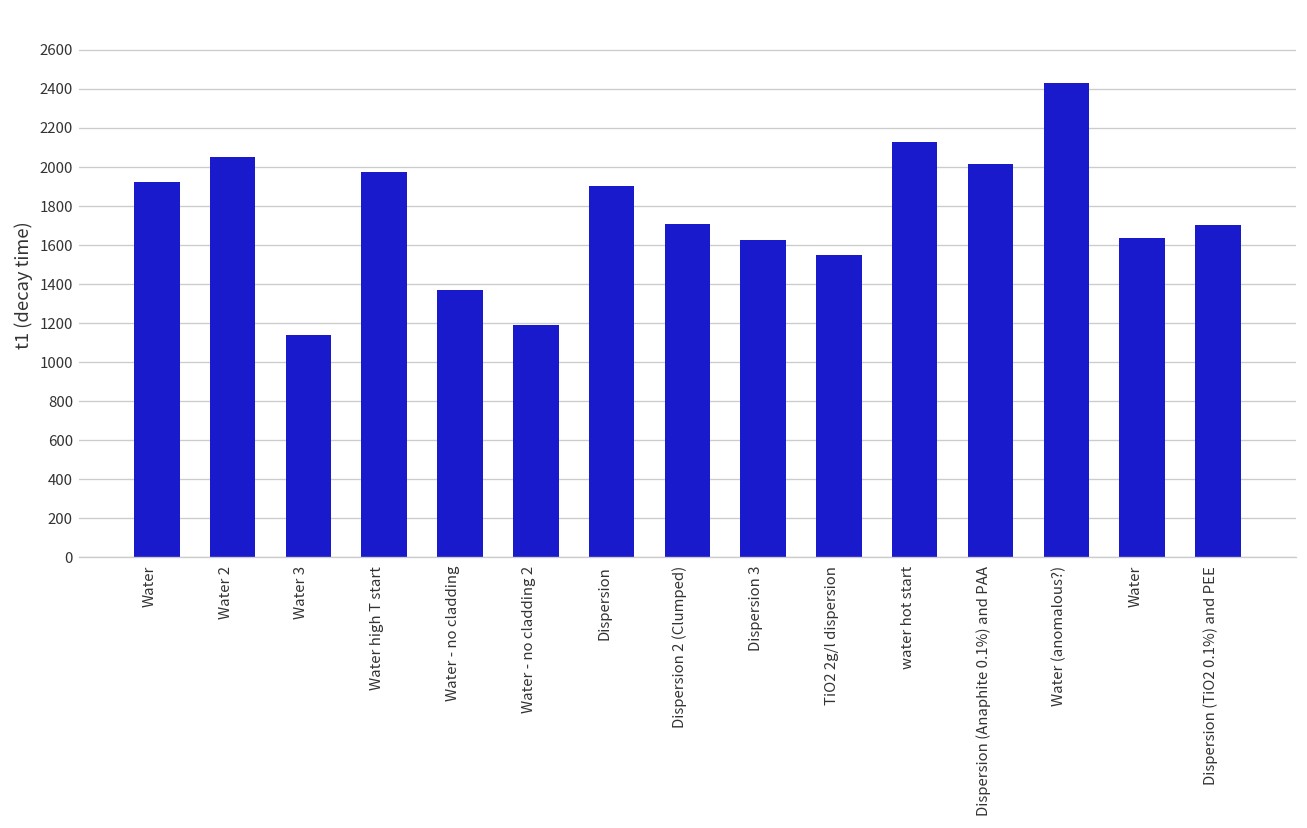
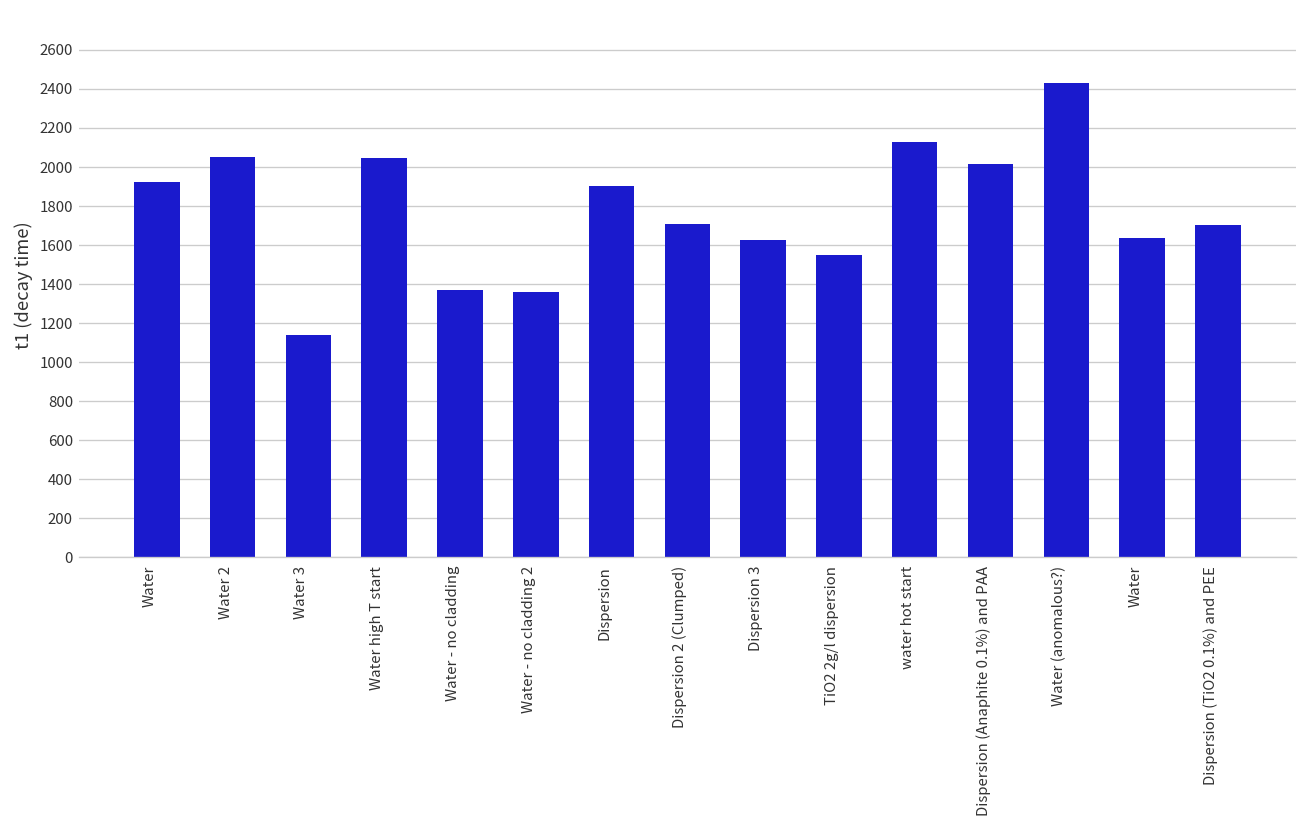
Water high T start: 1980 -> 2050
Water - no cladding 2: 1190 -> 1360
